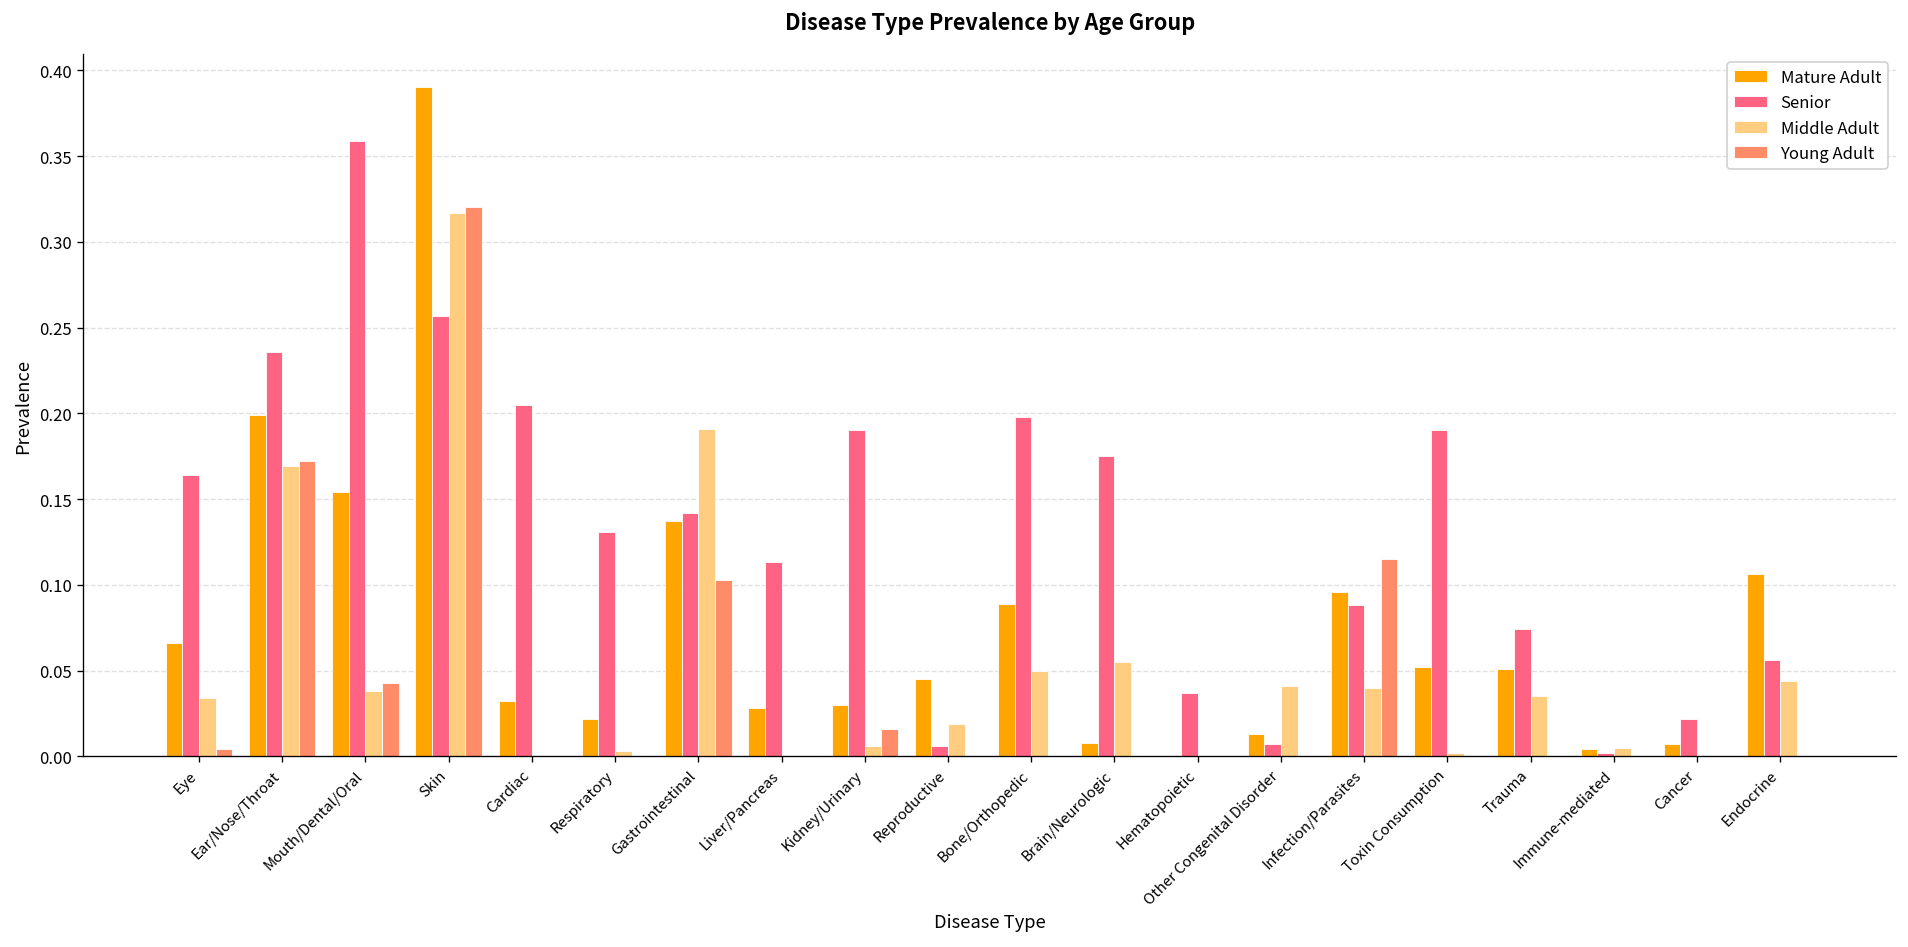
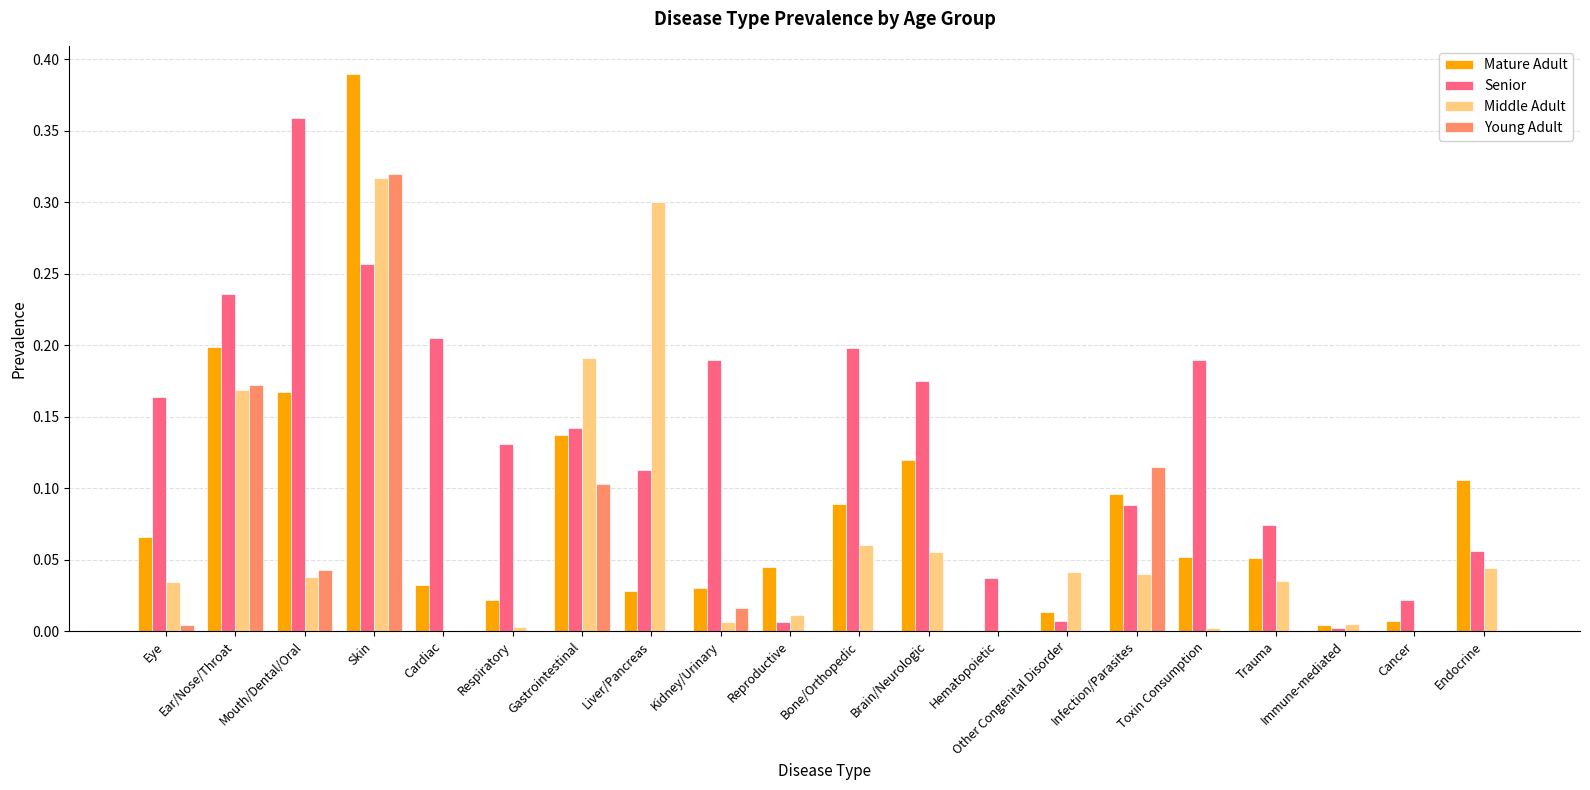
Mature Adult, Mouth/Dental/Oral: 0.154 -> 0.167
Middle Adult, Liver/Pancreas: 0.0 -> 0.3
Middle Adult, Reproductive: 0.019 -> 0.011
Middle Adult, Bone/Orthopedic: 0.05 -> 0.06
Mature Adult, Brain/Neurologic: 0.008 -> 0.120
